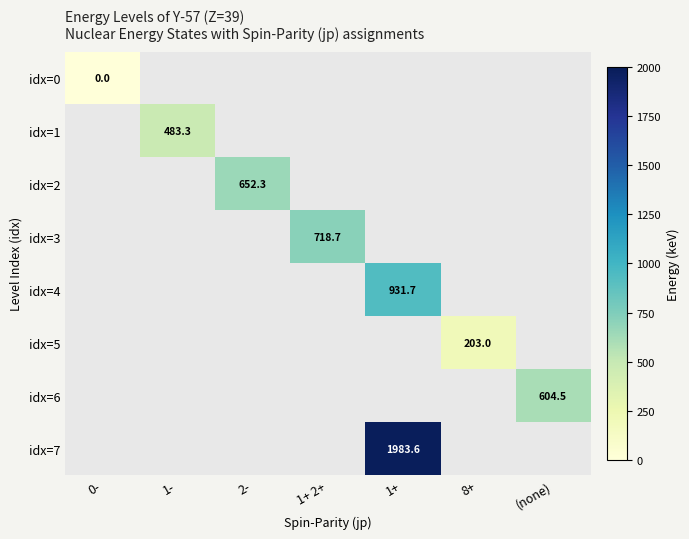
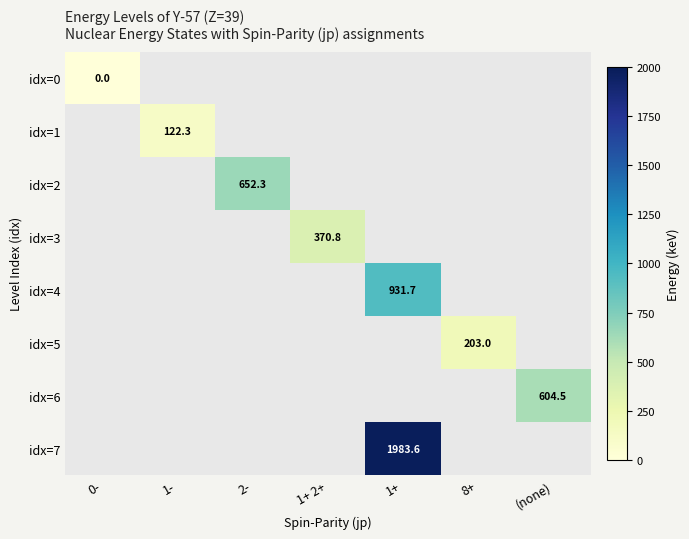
idx=1, 1-: 483.3 -> 122.3
idx=3, 1+ 2+: 718.7 -> 370.8
